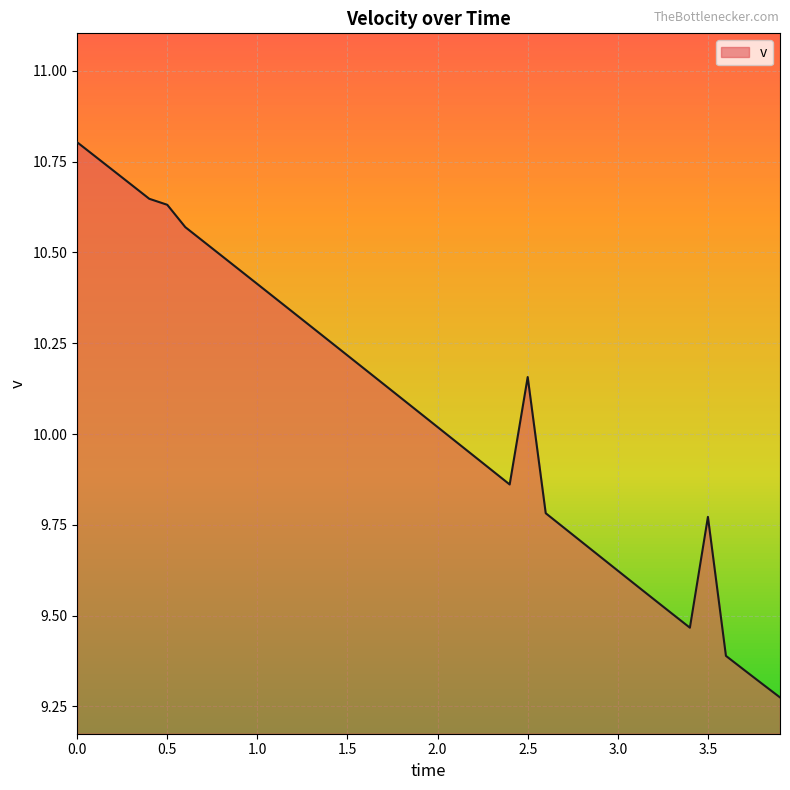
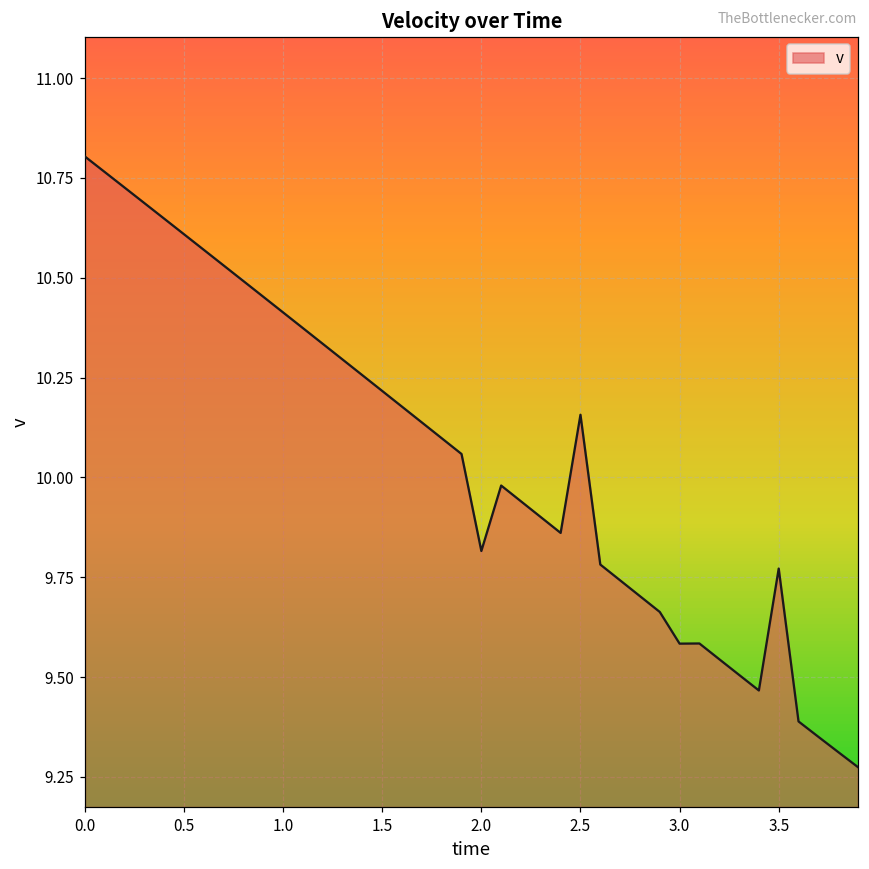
0.5: 10.63 -> 10.61
2.0: 10.02 -> 9.82
3.0: 9.62 -> 9.58
